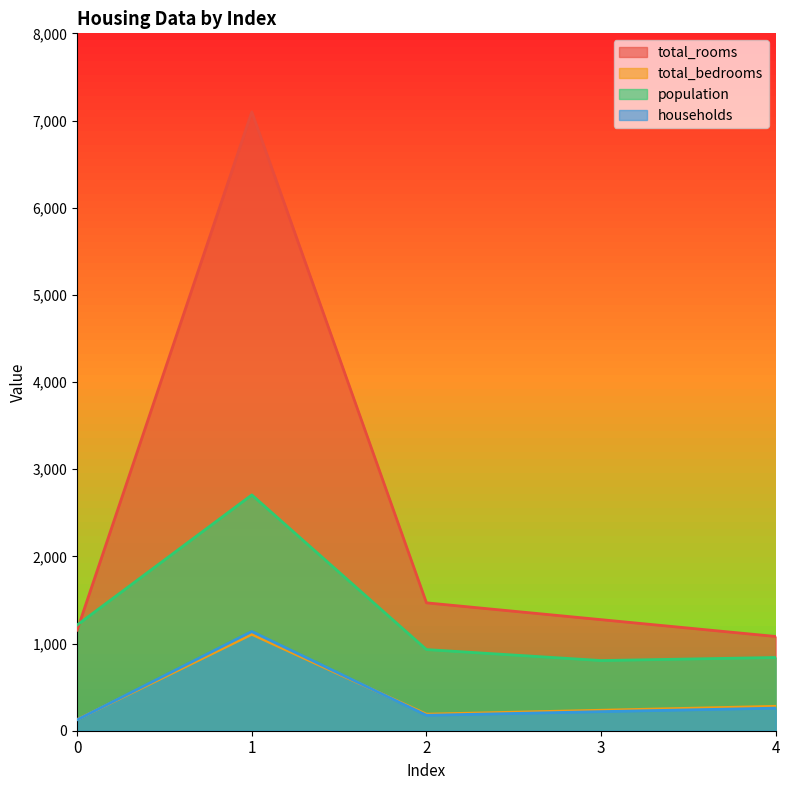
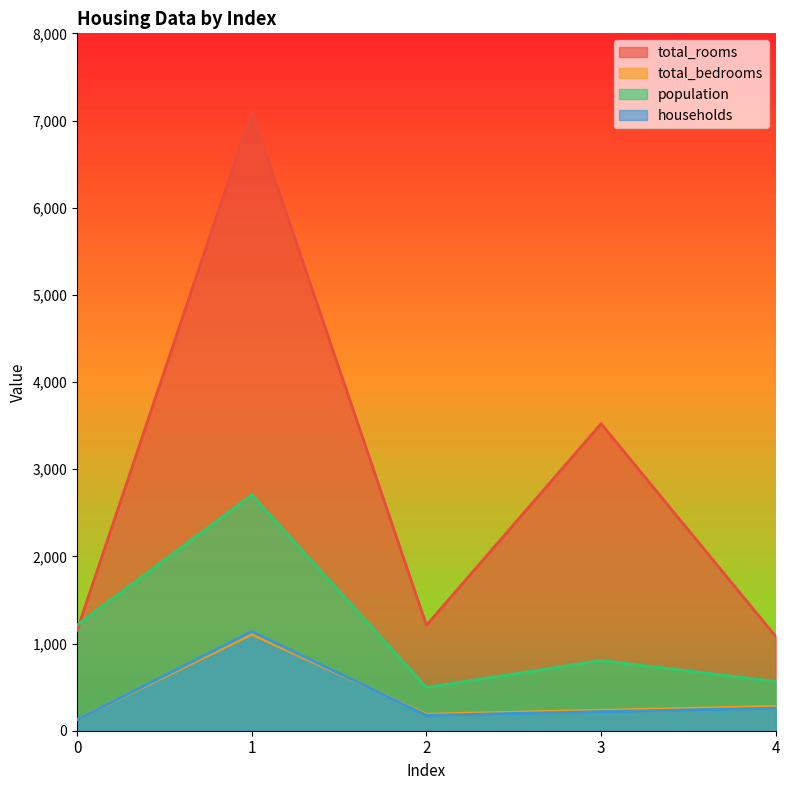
total_rooms, 2: 1,500 -> 1,200
population, 2: 900 -> 500
total_rooms, 3: 1,300 -> 3,500
population, 4: 800 -> 600
